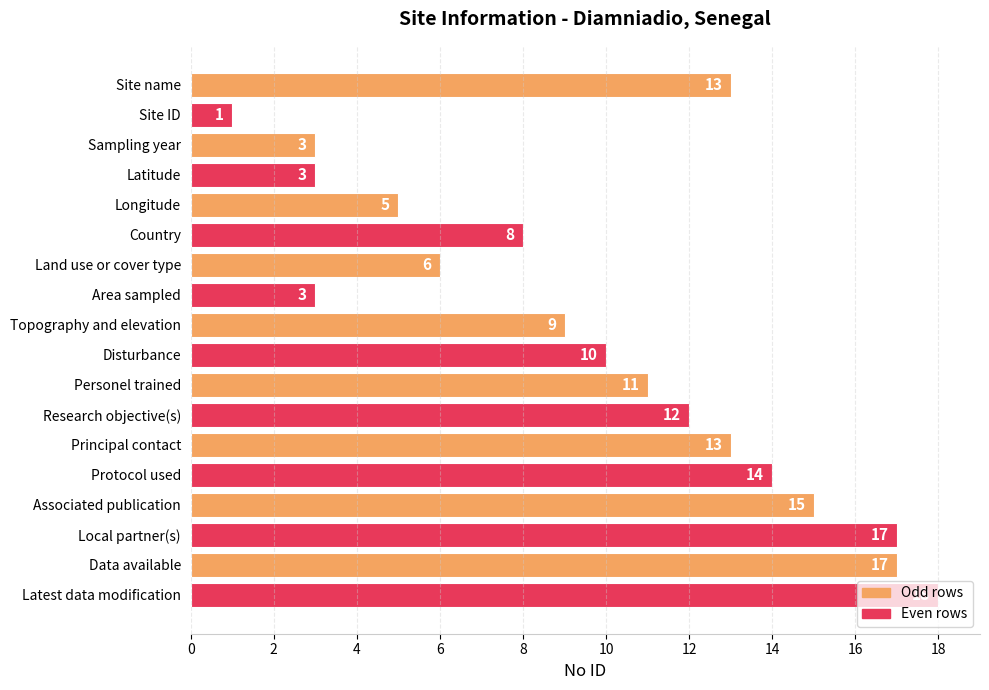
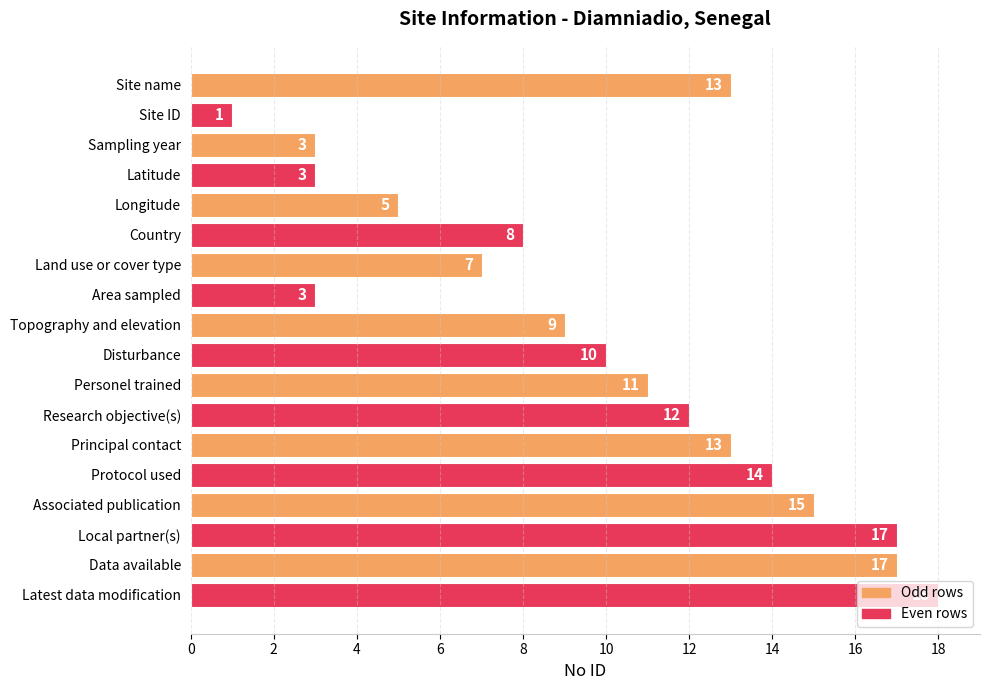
Land use or cover type: 6 -> 7
